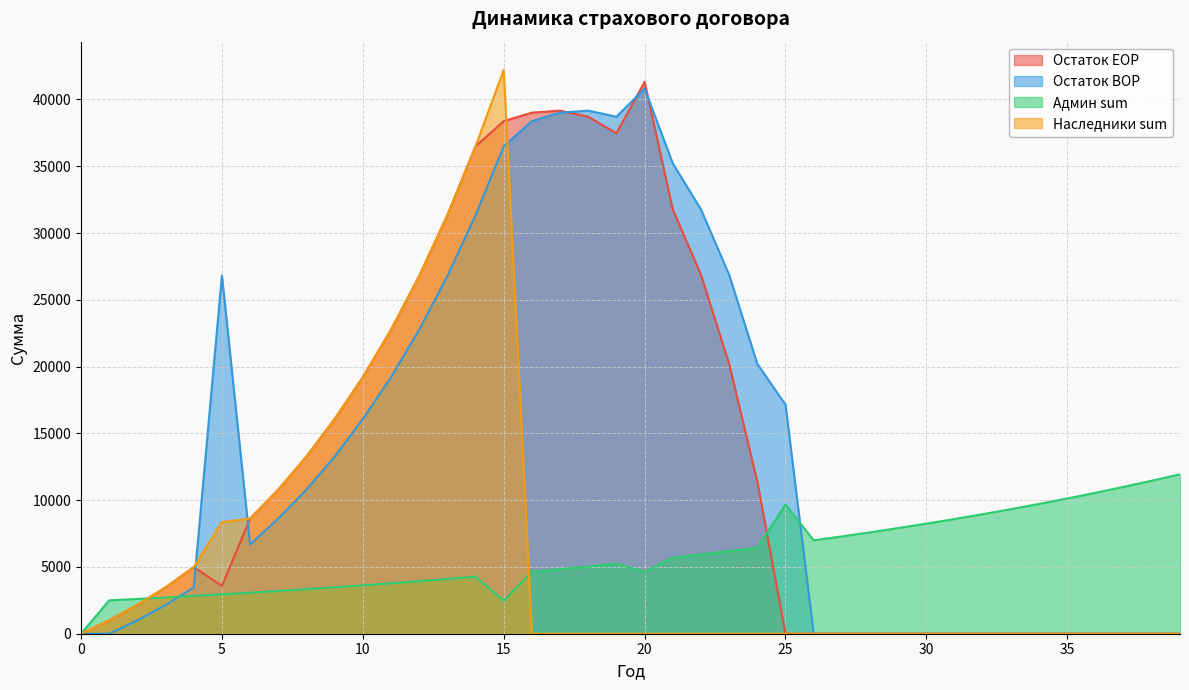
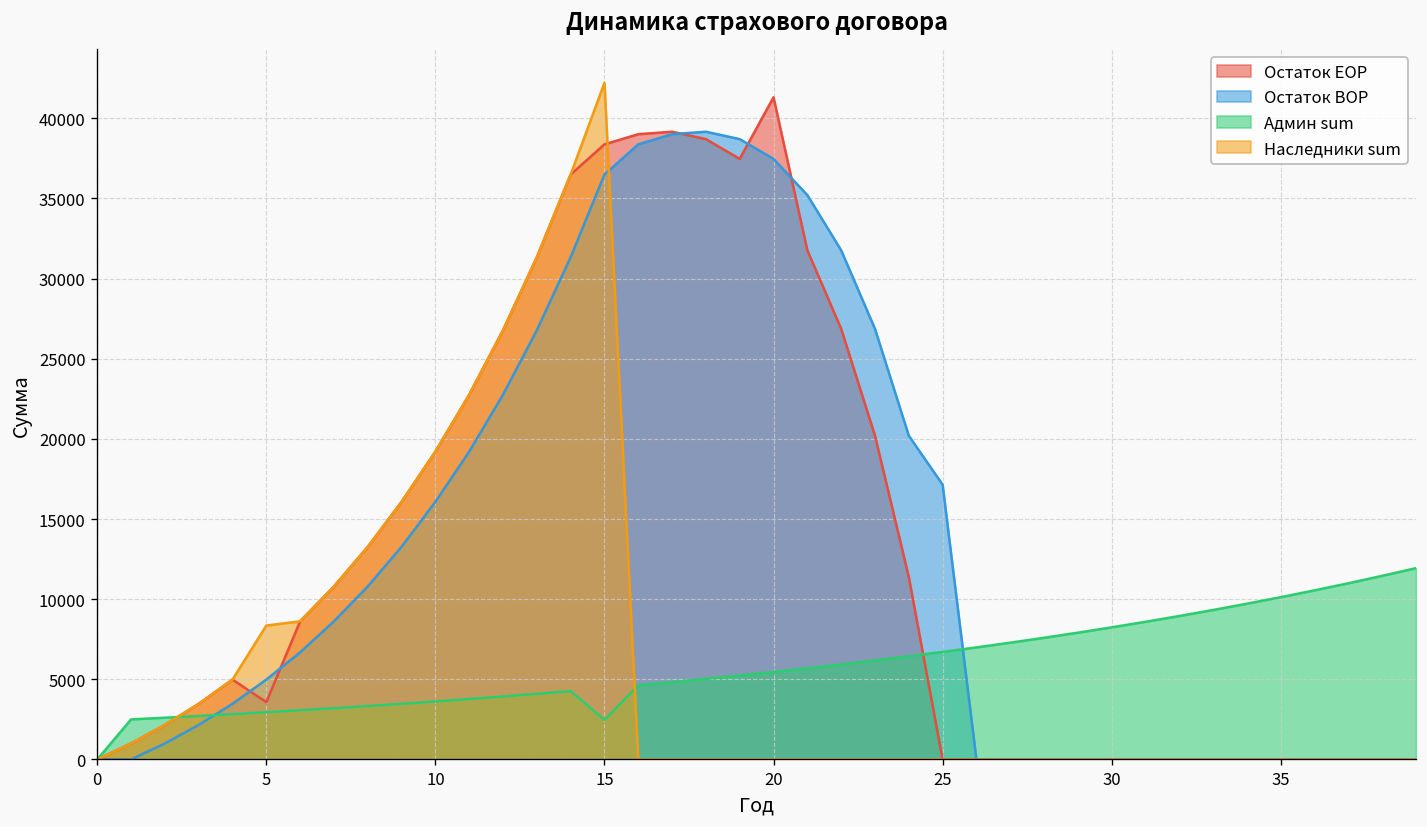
Остаток BOP, 5: 26800 -> 5000
Остаток BOP, 20: 40800 -> 37500
Админ sum, 20: 4600 -> 5500
Админ sum, 25: 9700 -> 6700
